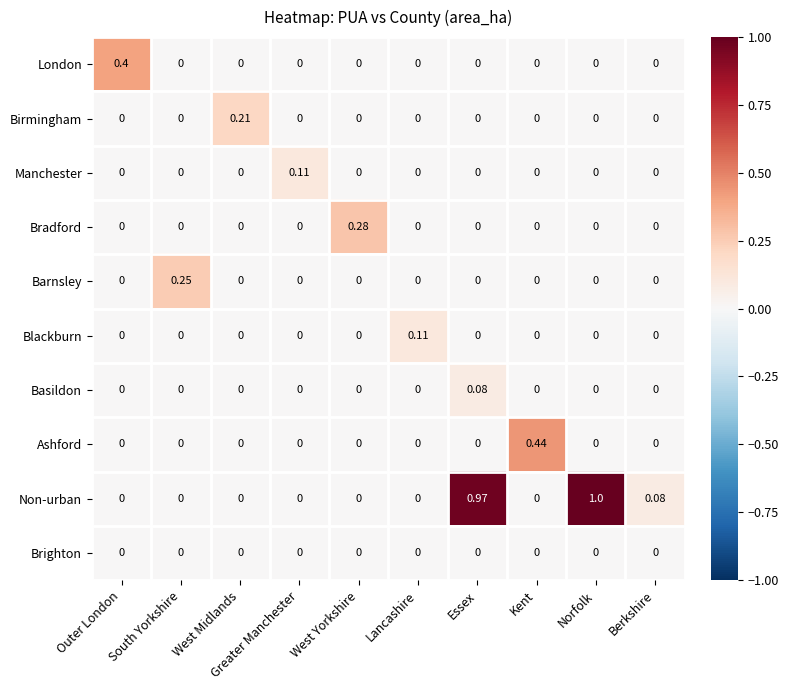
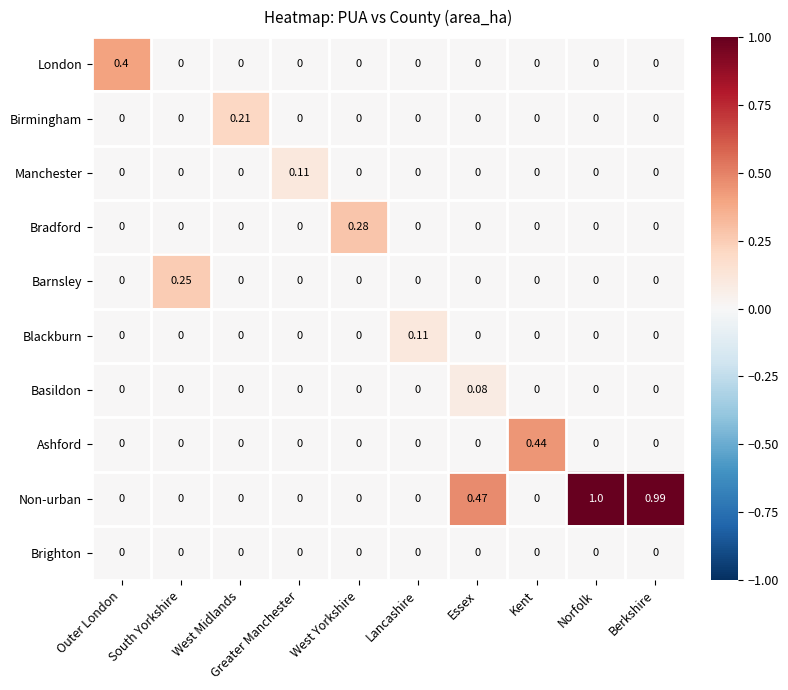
Non-urban, Essex: 0.97 -> 0.47
Non-urban, Berkshire: 0.08 -> 0.99
